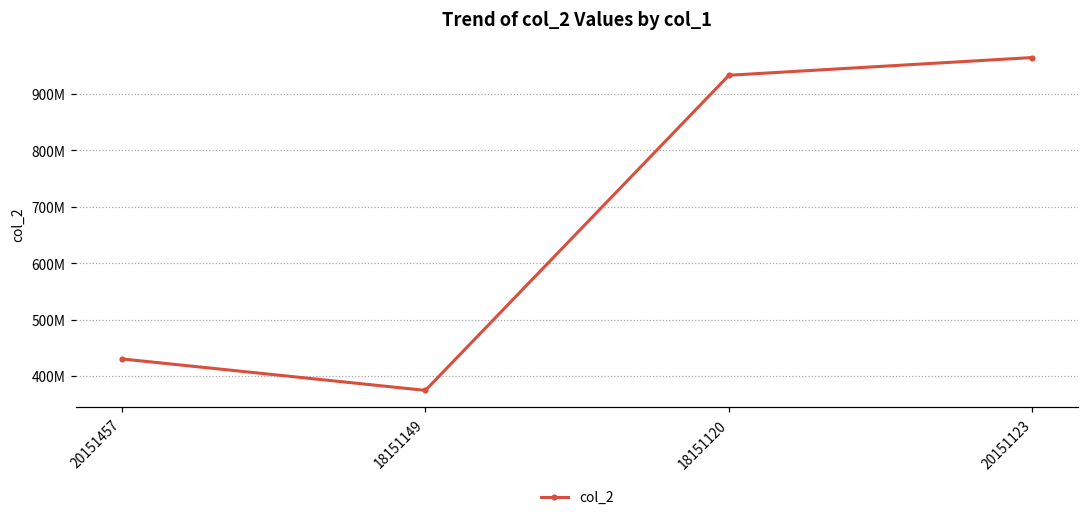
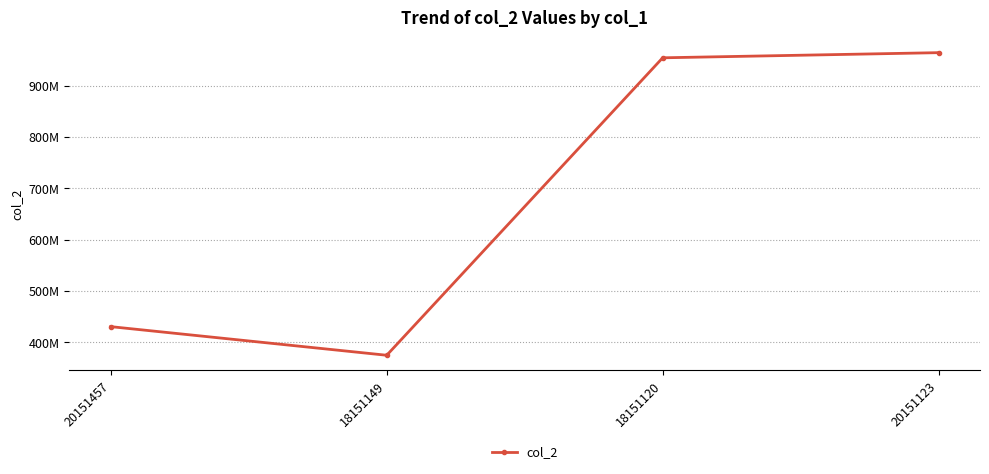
18151120: 930000000 -> 950000000
